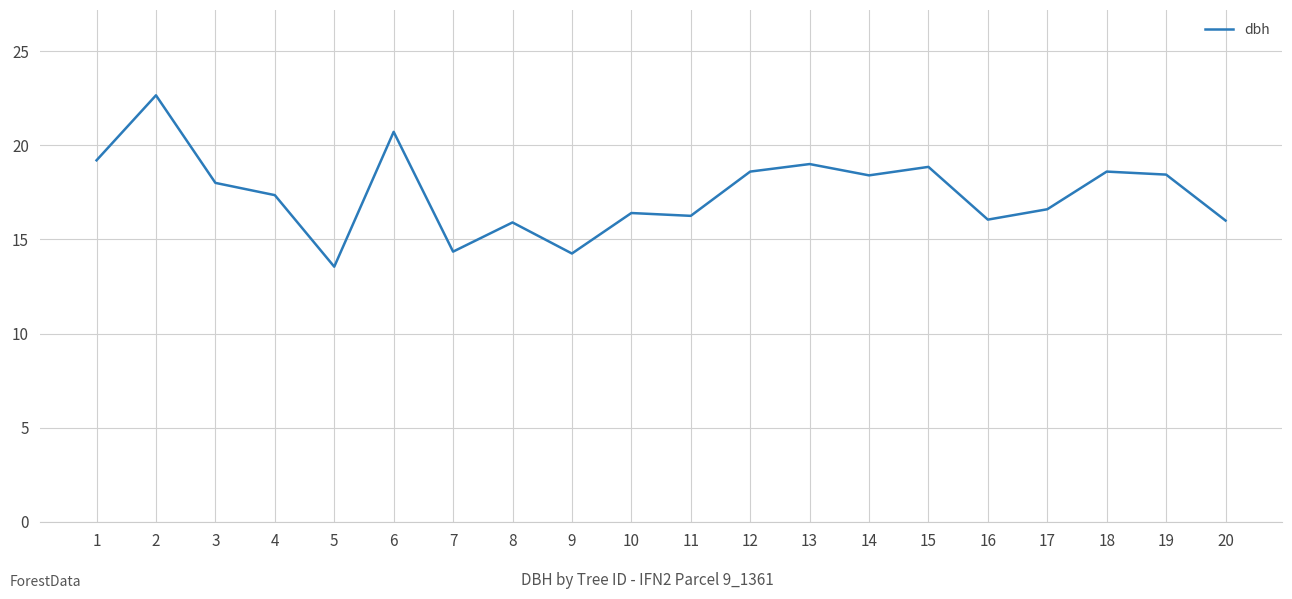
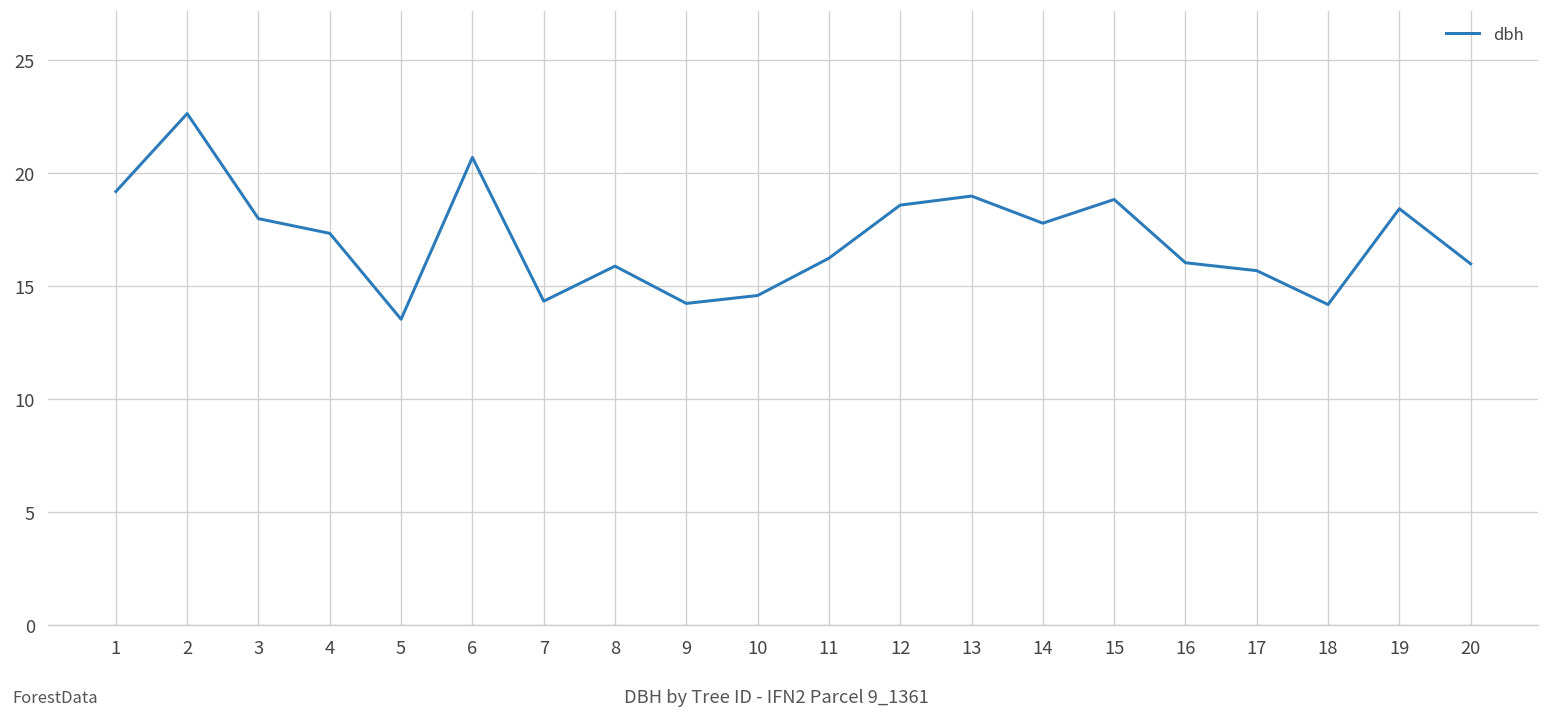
10: 16.4 -> 14.6
14: 18.4 -> 17.8
17: 16.6 -> 15.7
18: 18.6 -> 14.2
